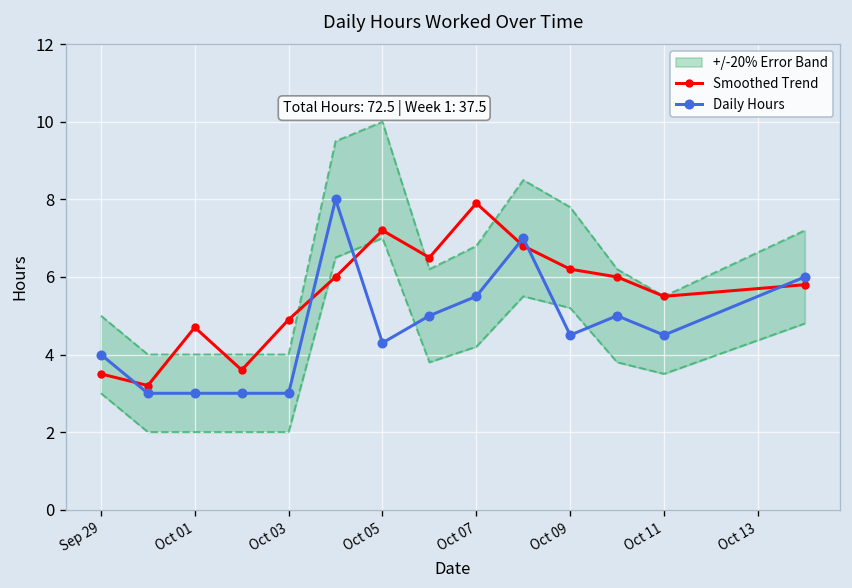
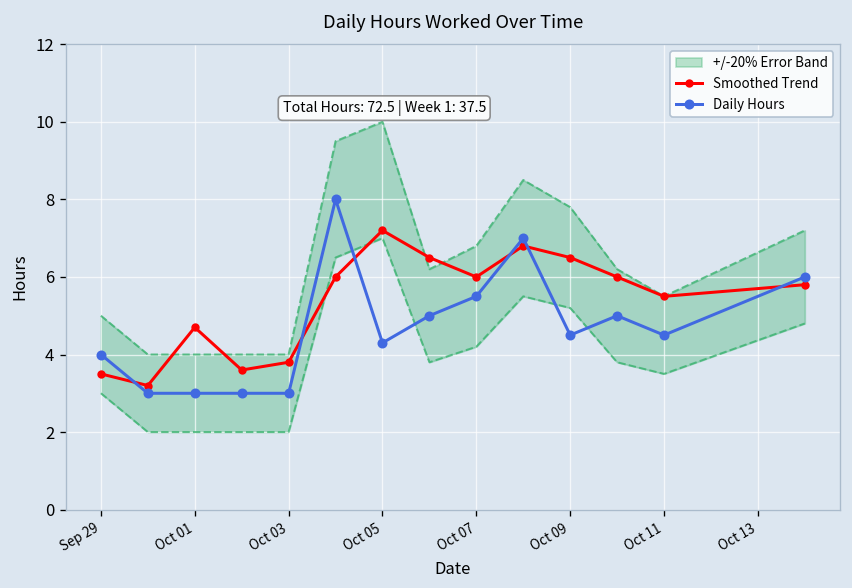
Smoothed Trend, Oct 03: 4.9 -> 3.8
Smoothed Trend, Oct 07: 7.9 -> 6.0
Smoothed Trend, Oct 09: 6.2 -> 6.5
